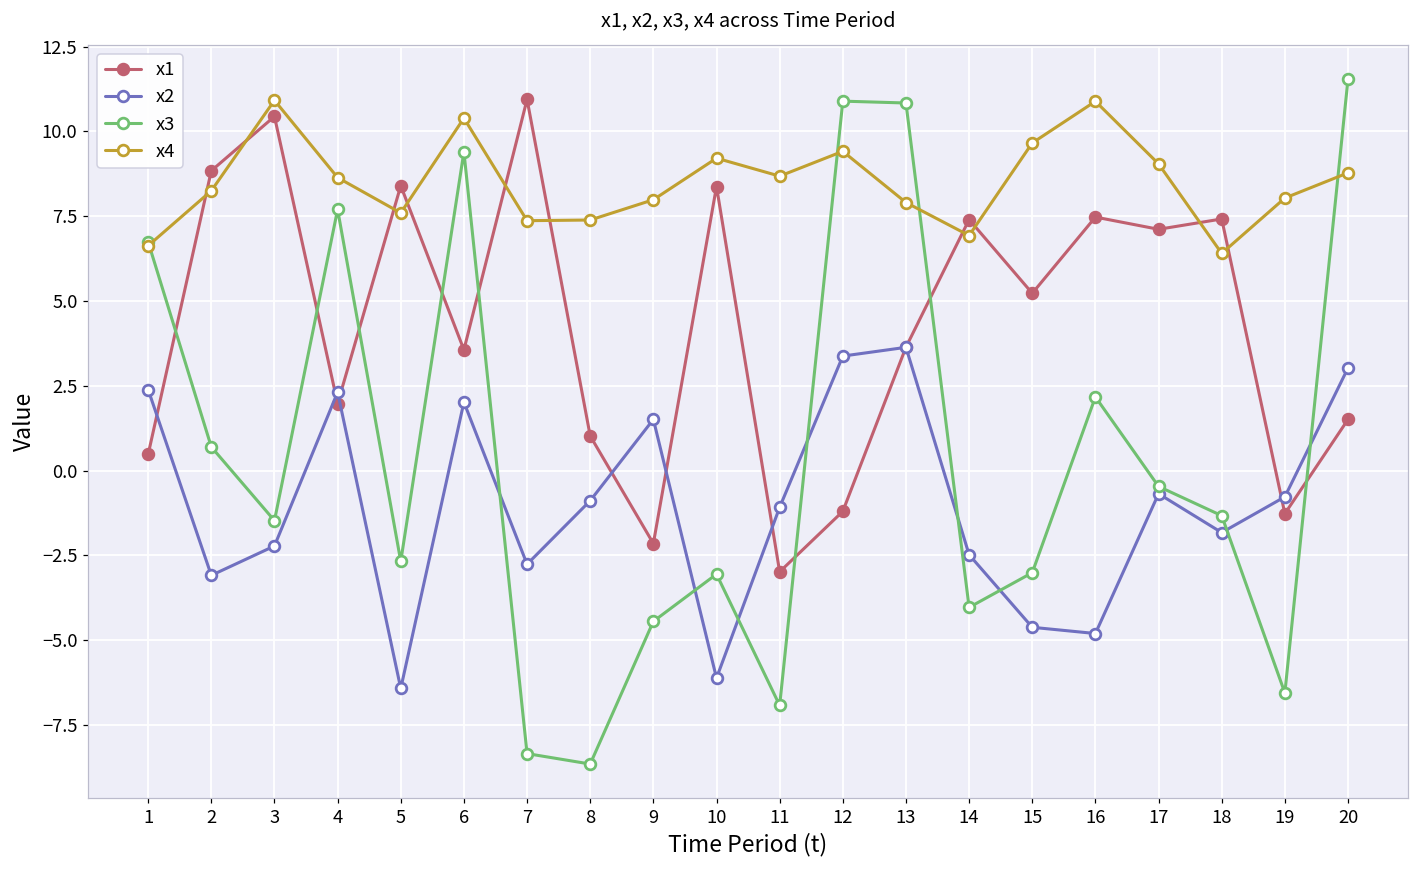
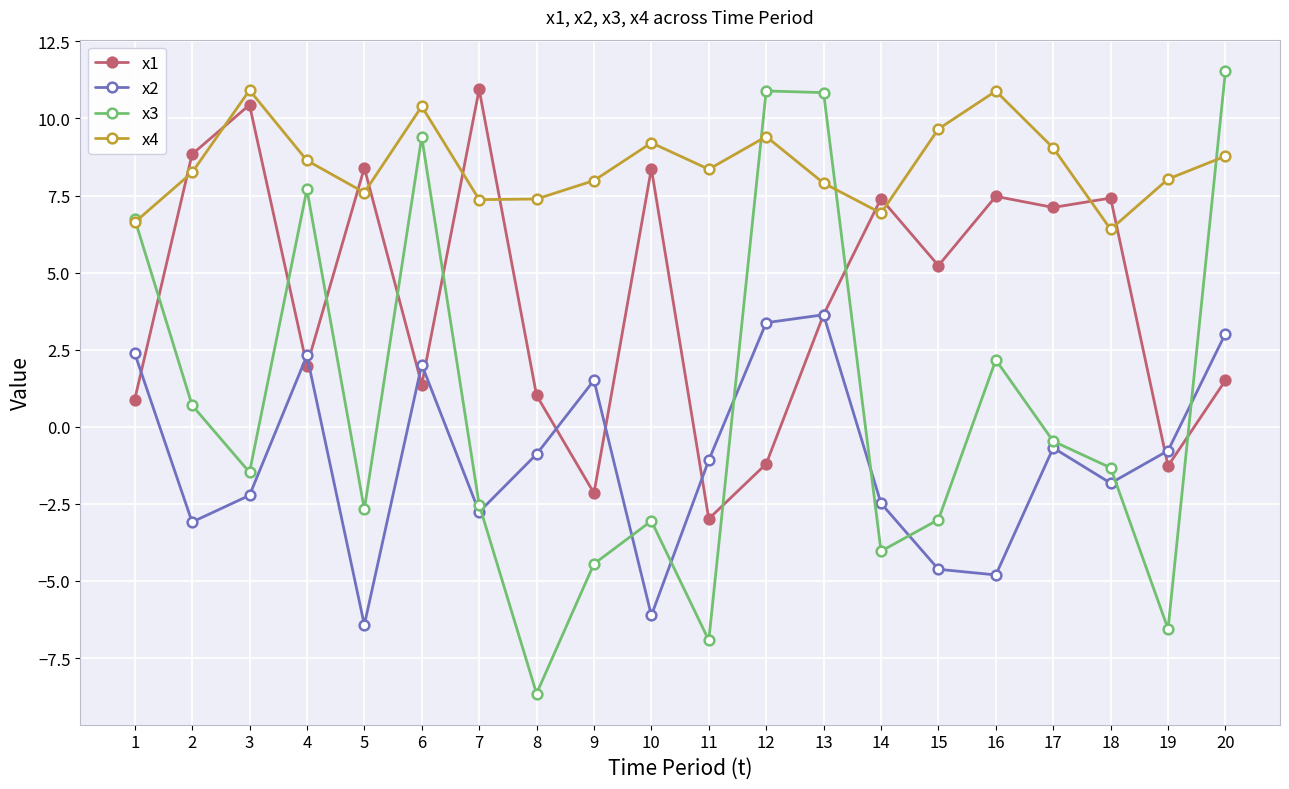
x1, 1: 0.5 -> 0.9
x1, 6: 3.6 -> 1.4
x3, 7: -8.3 -> -2.5
x4, 11: 8.7 -> 8.4
